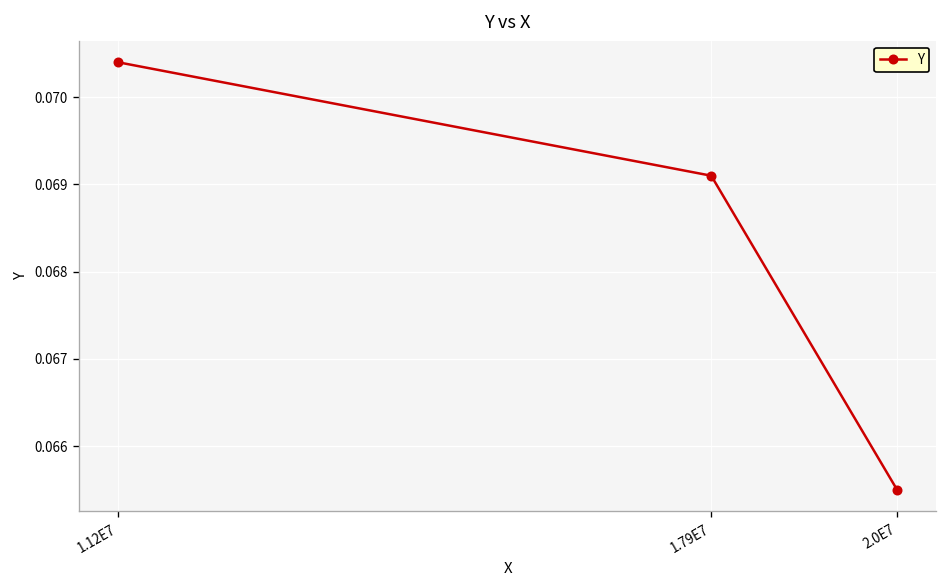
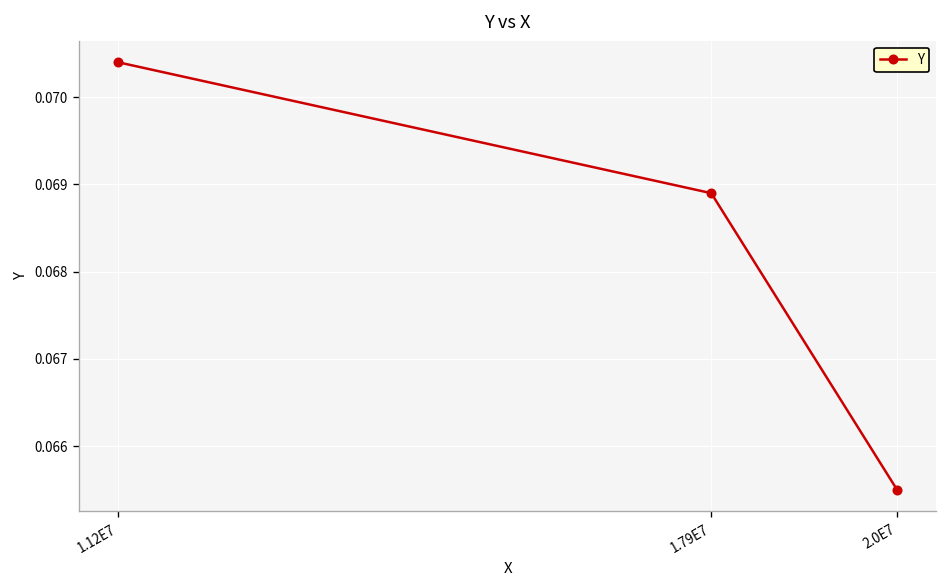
1.79E7: 0.0691 -> 0.0689
